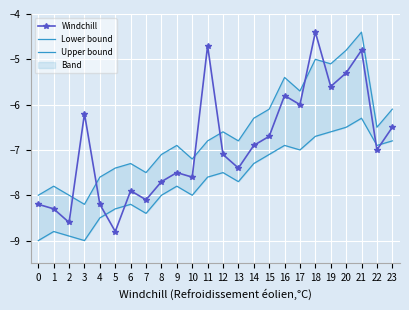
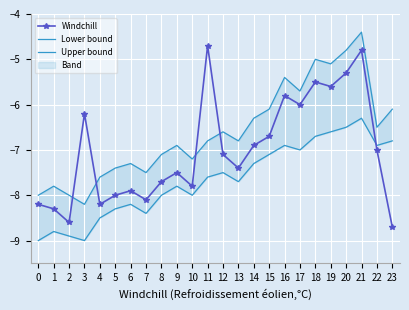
Windchill, 5: -8.8 -> -8.0
Windchill, 10: -7.6 -> -7.8
Windchill, 18: -4.4 -> -5.5
Windchill, 23: -6.5 -> -8.7
